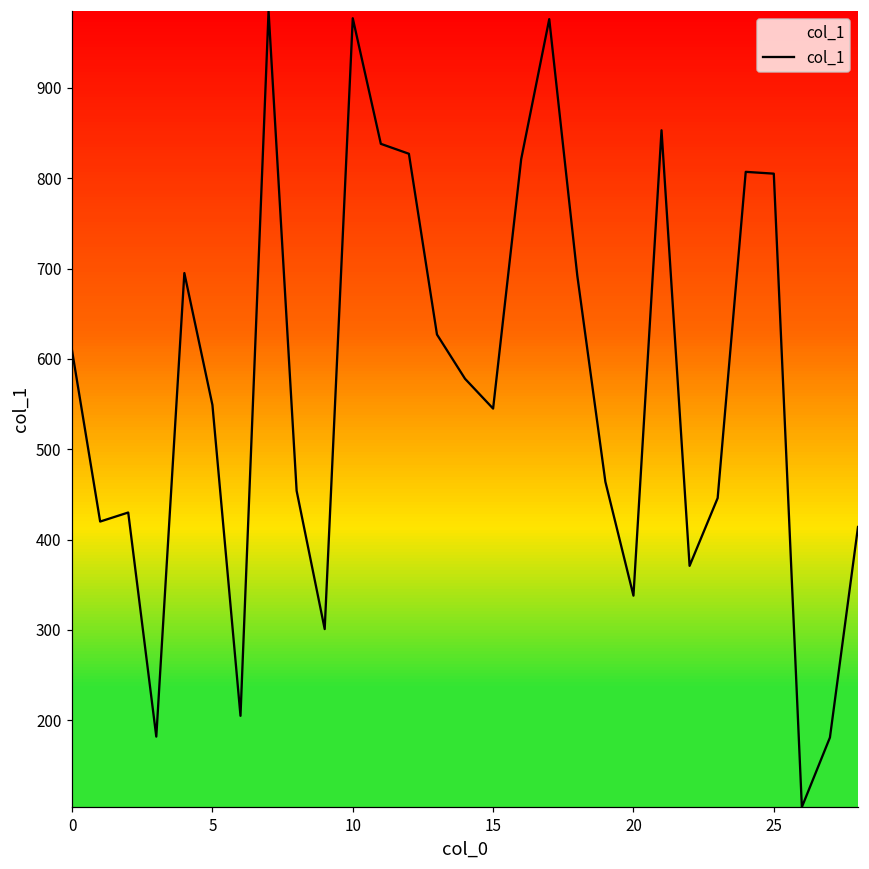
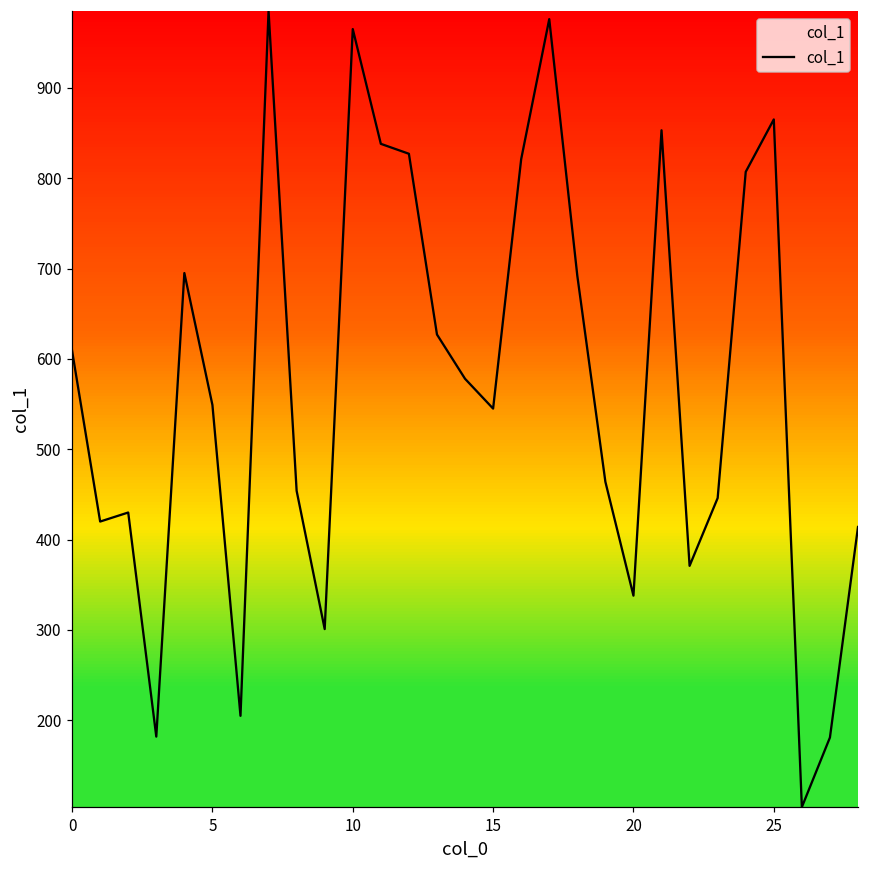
10: 980 -> 970
25: 810 -> 870
